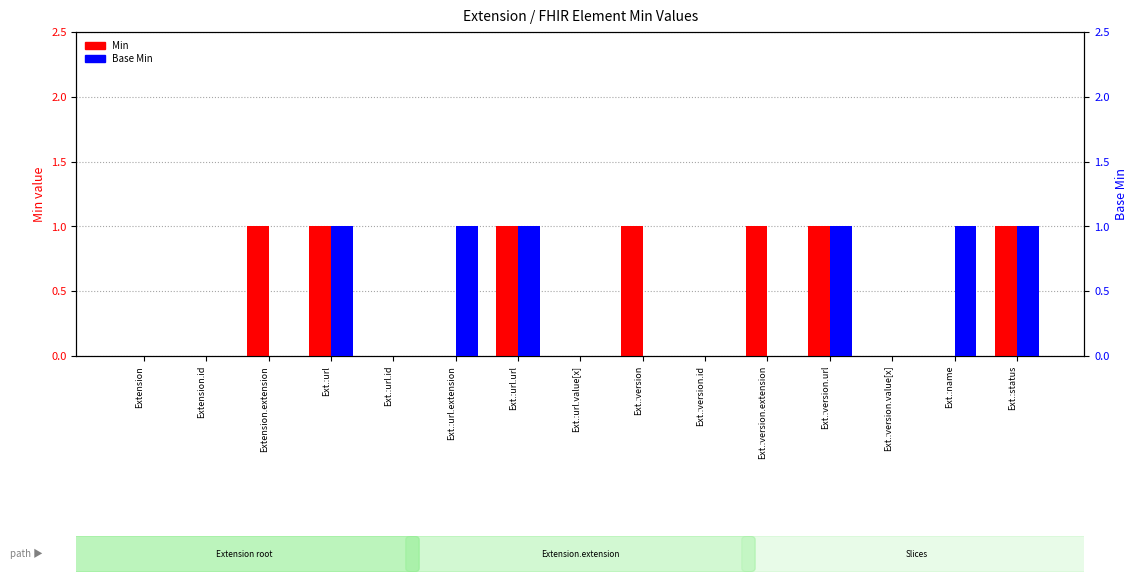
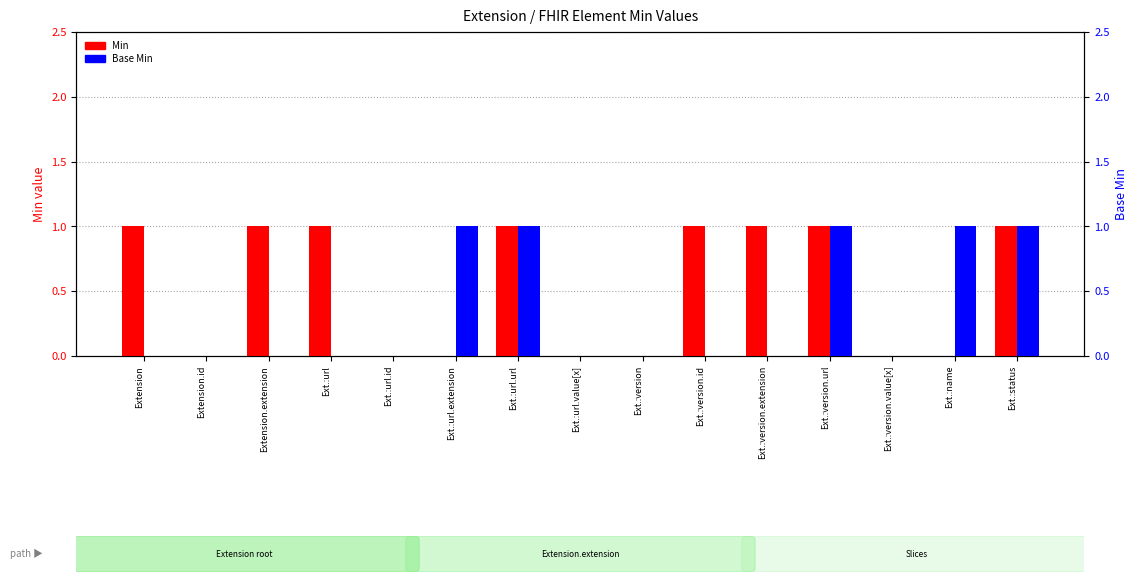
Min, Extension: 0 -> 1
Min, Ext.:version: 1 -> 0
Min, Ext.:version.id: 0 -> 1
Base Min, Ext.:url: 1 -> 0
